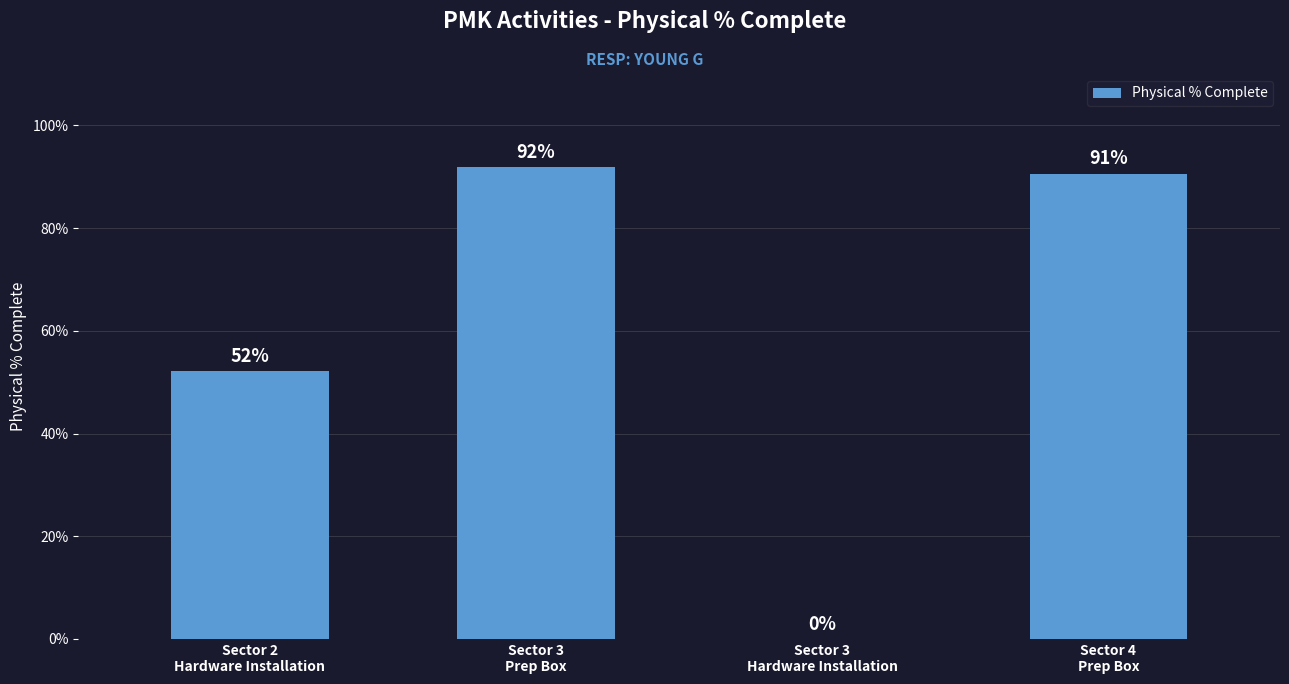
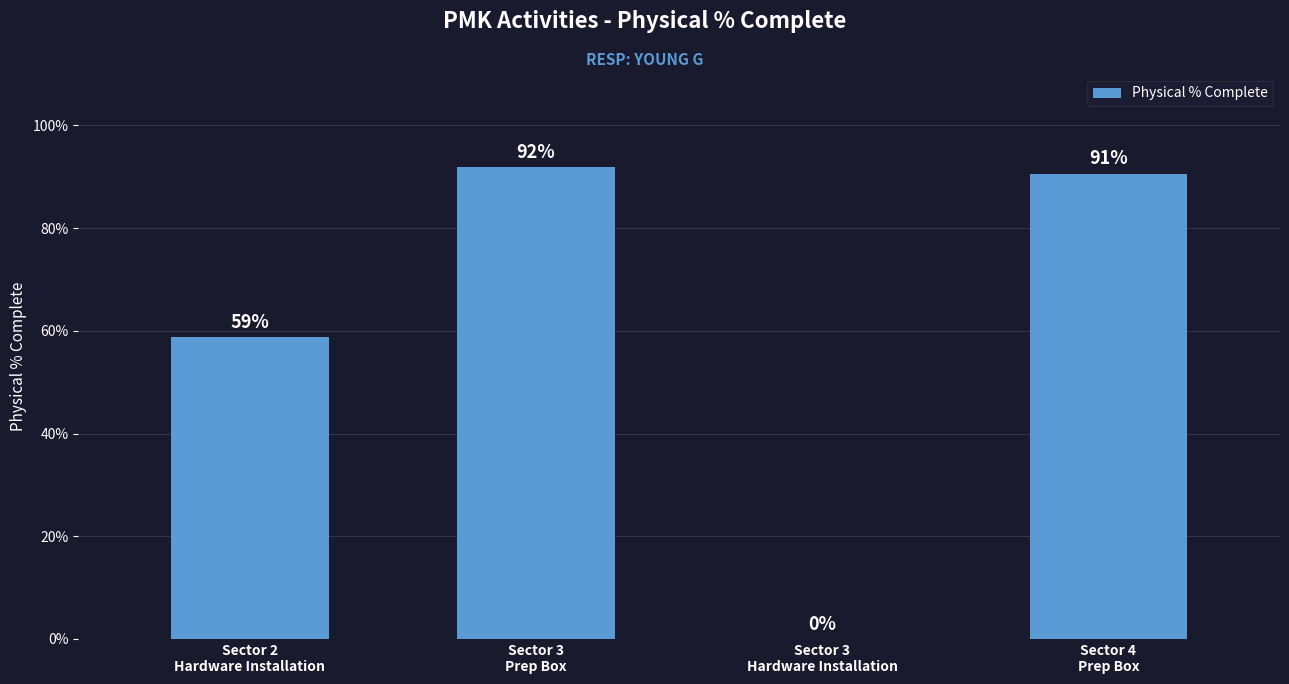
Sector 2 Hardware Installation: 52% -> 59%
